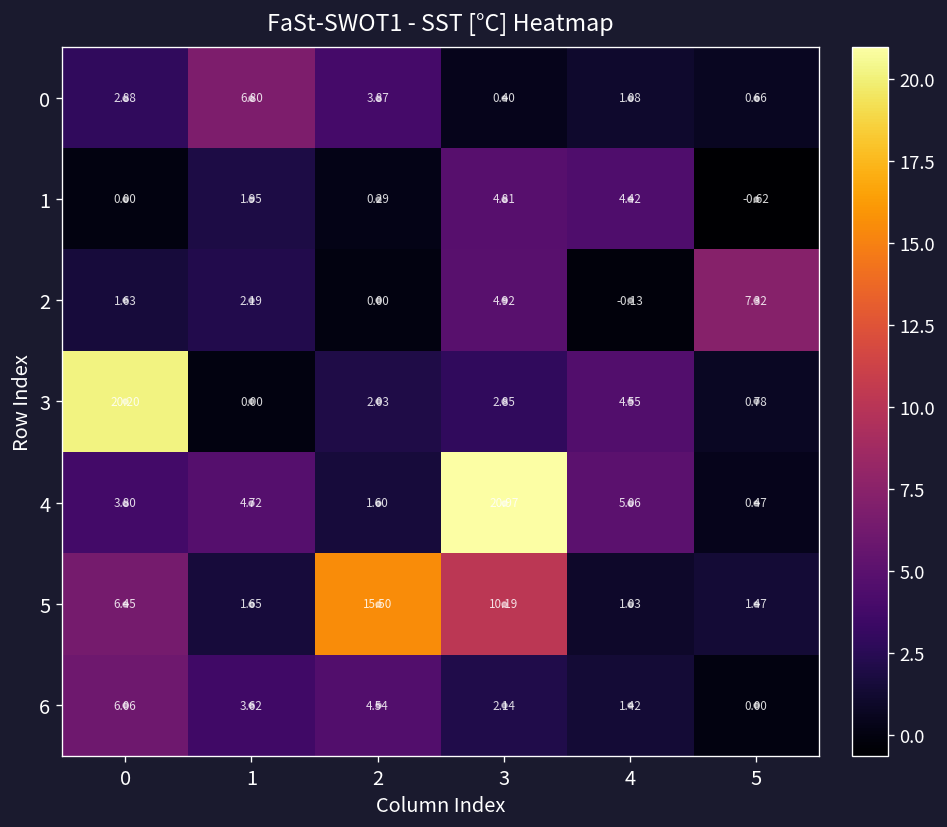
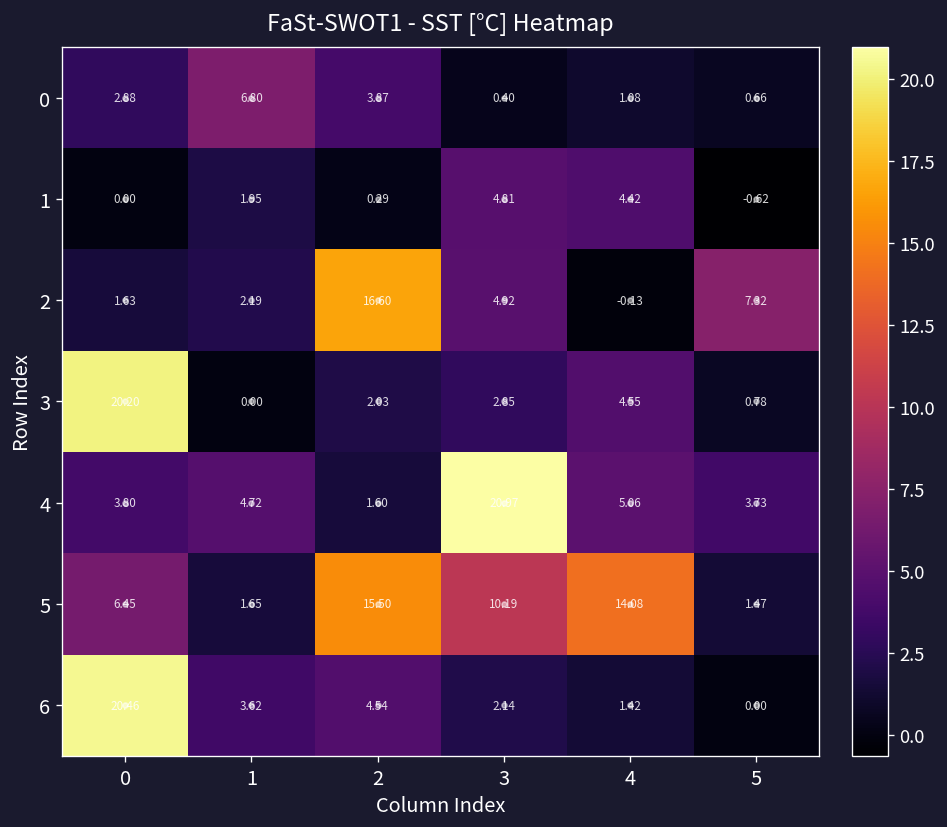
2, 2: 0.00 -> 16.60
4, 5: 0.47 -> 3.73
5, 4: 1.03 -> 14.08
6, 0: 6.06 -> 20.46
